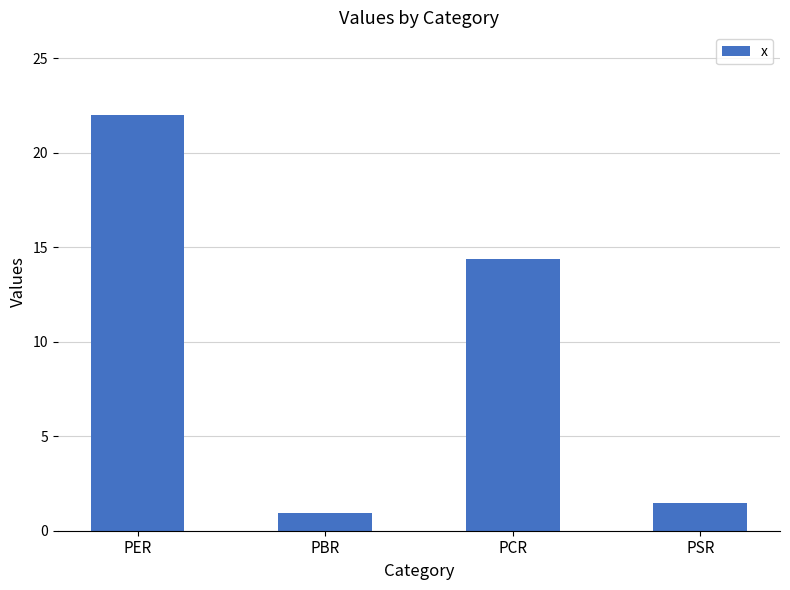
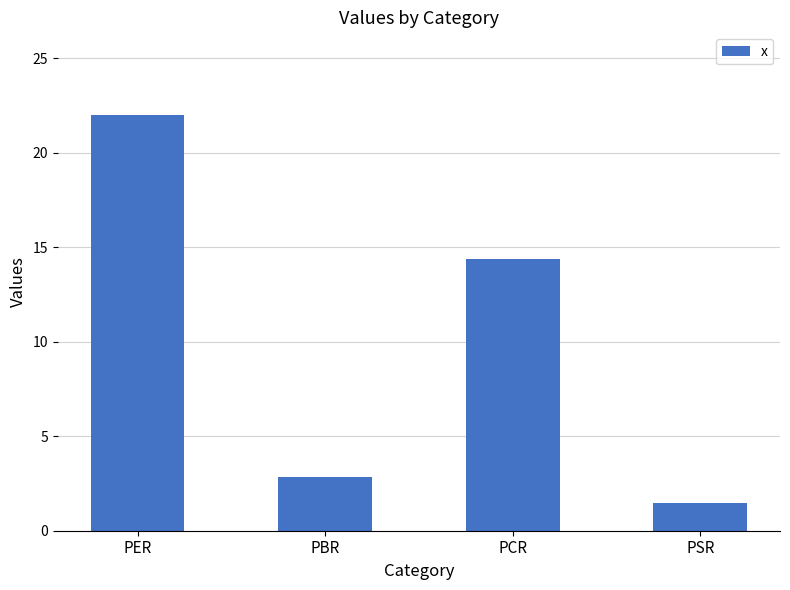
PBR: 0.9 -> 2.8
